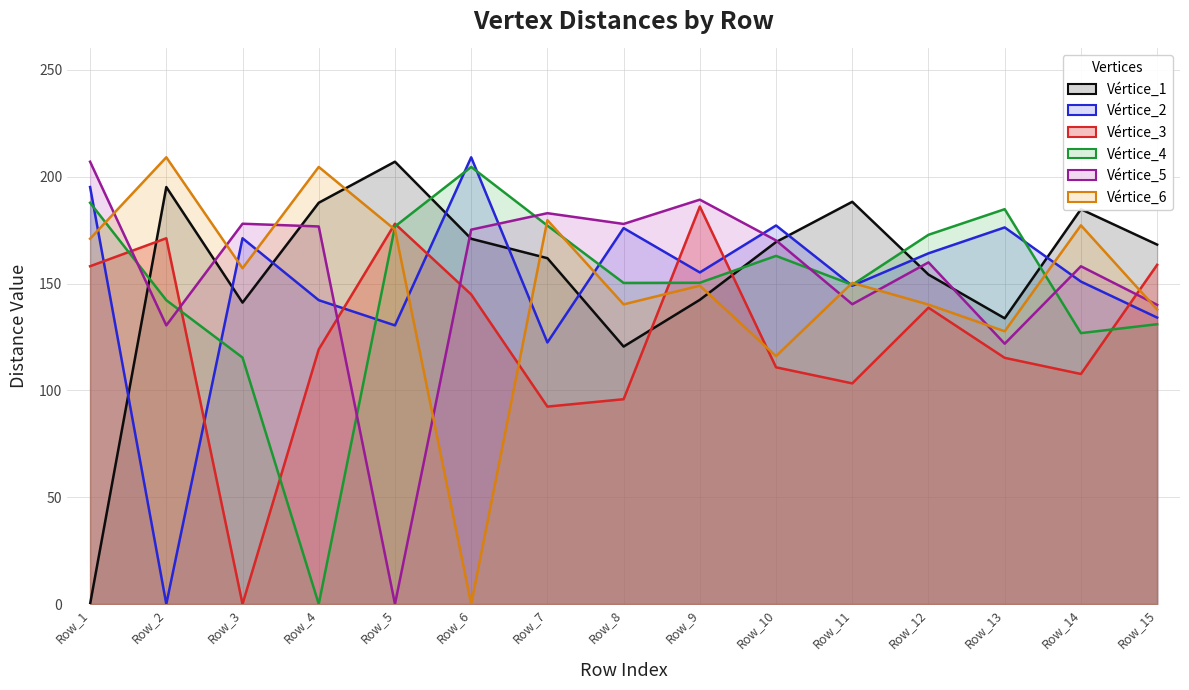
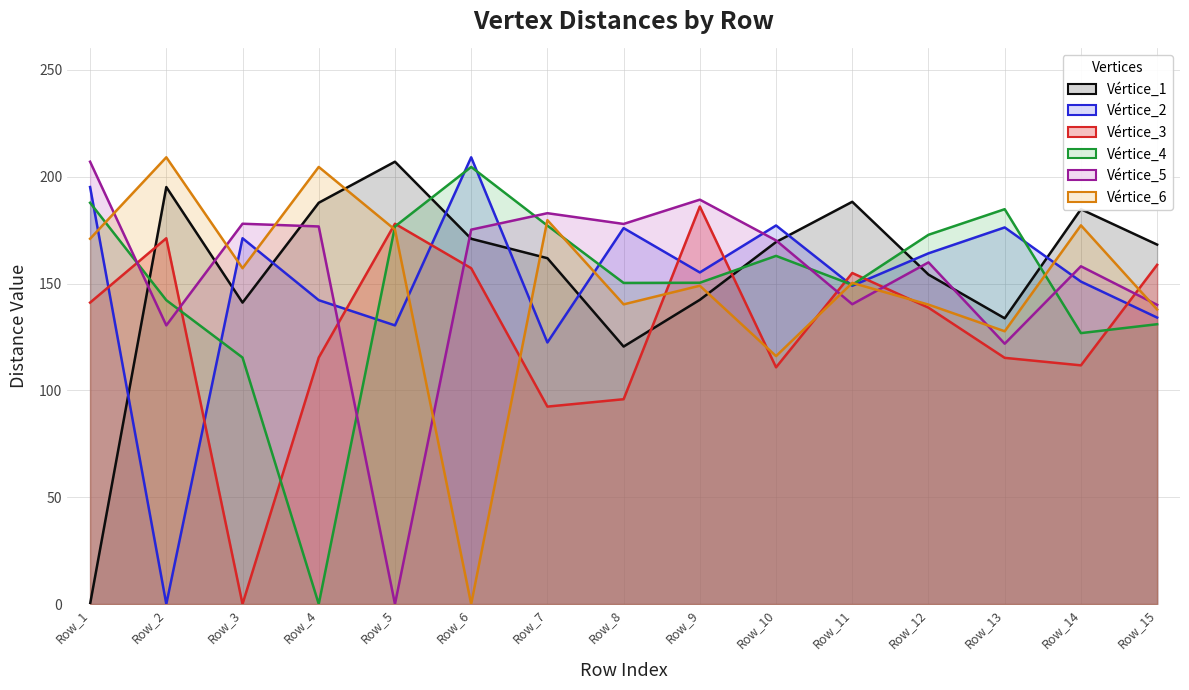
Vértice_3, Row_1: 158 -> 141
Vértice_3, Row_4: 119 -> 115
Vértice_3, Row_6: 145 -> 157
Vértice_3, Row_11: 103 -> 155
Vértice_3, Row_14: 108 -> 112
